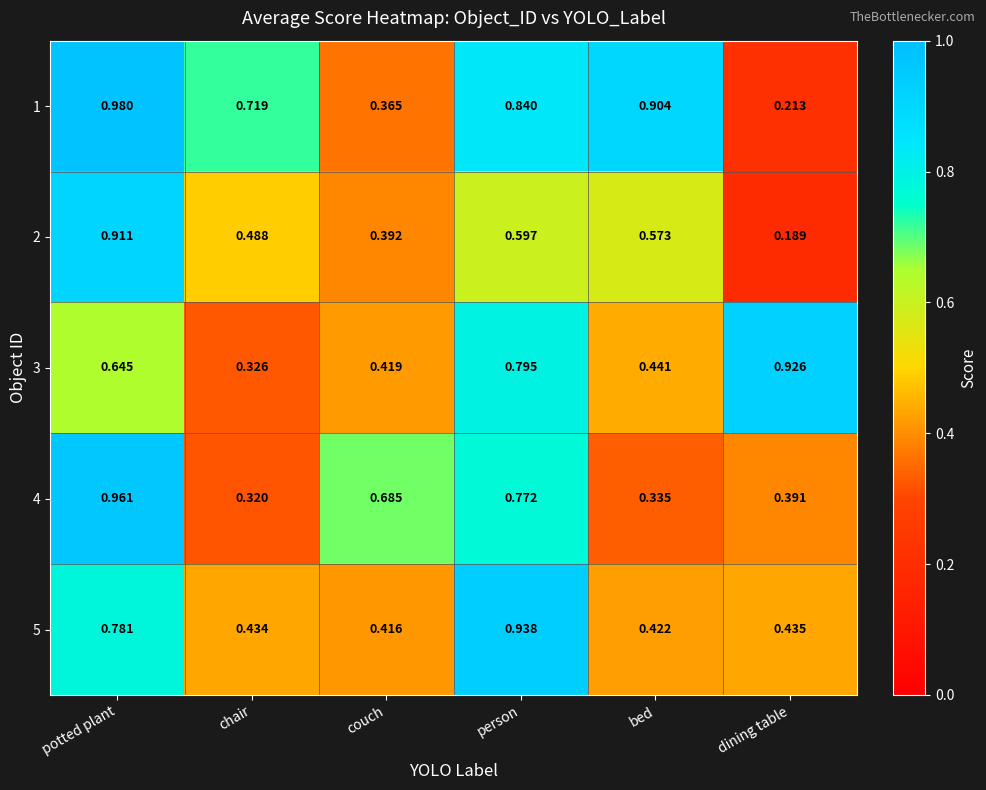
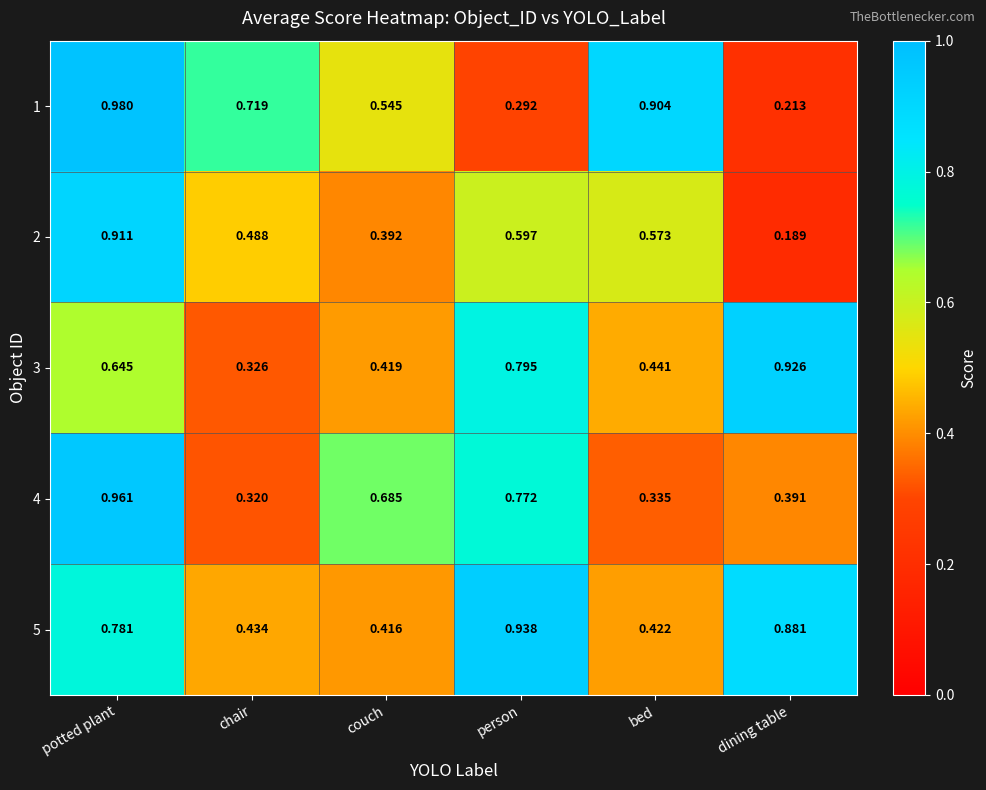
1, couch: 0.365 -> 0.545
1, person: 0.840 -> 0.292
5, dining table: 0.435 -> 0.881
